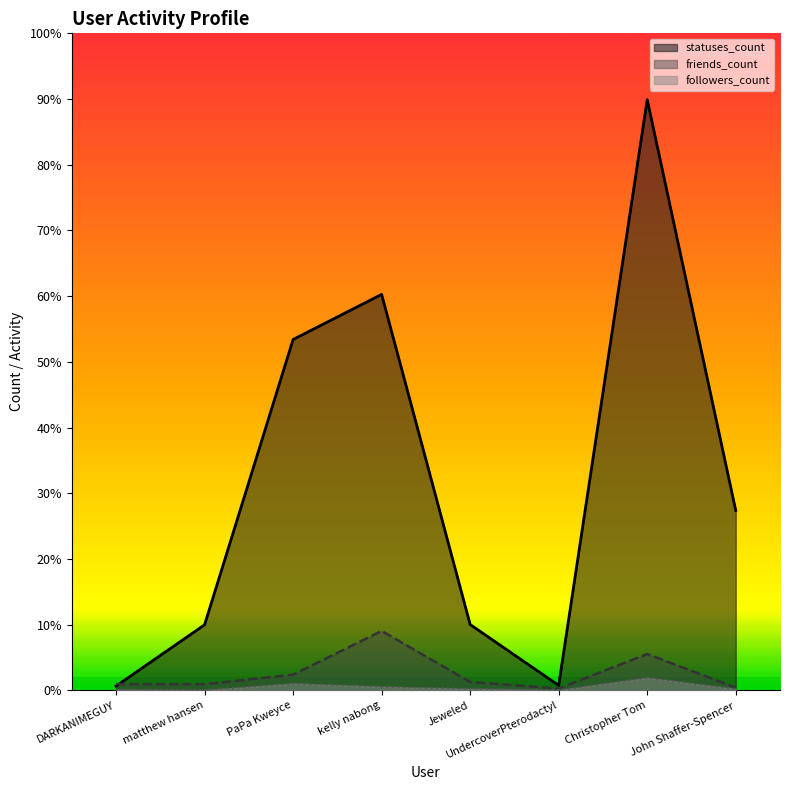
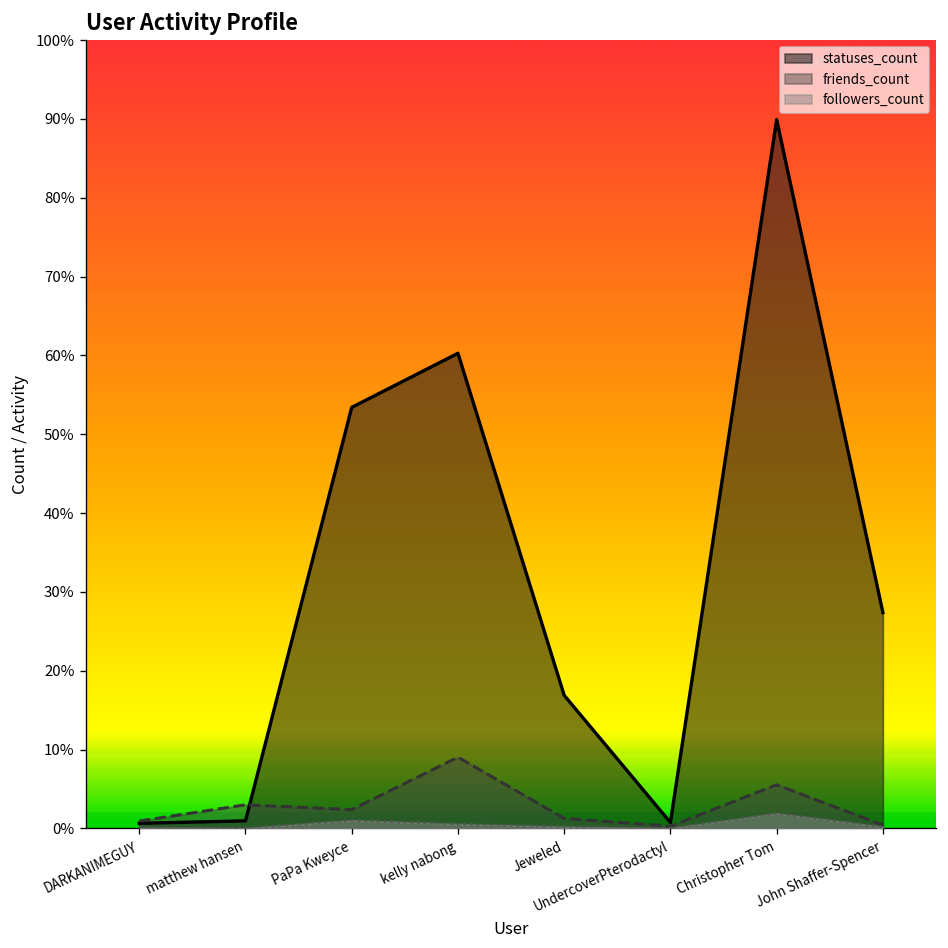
statuses_count, matthew hansen: 10% -> 1%
friends_count, matthew hansen: 1% -> 3%
statuses_count, Jeweled: 10% -> 17%
